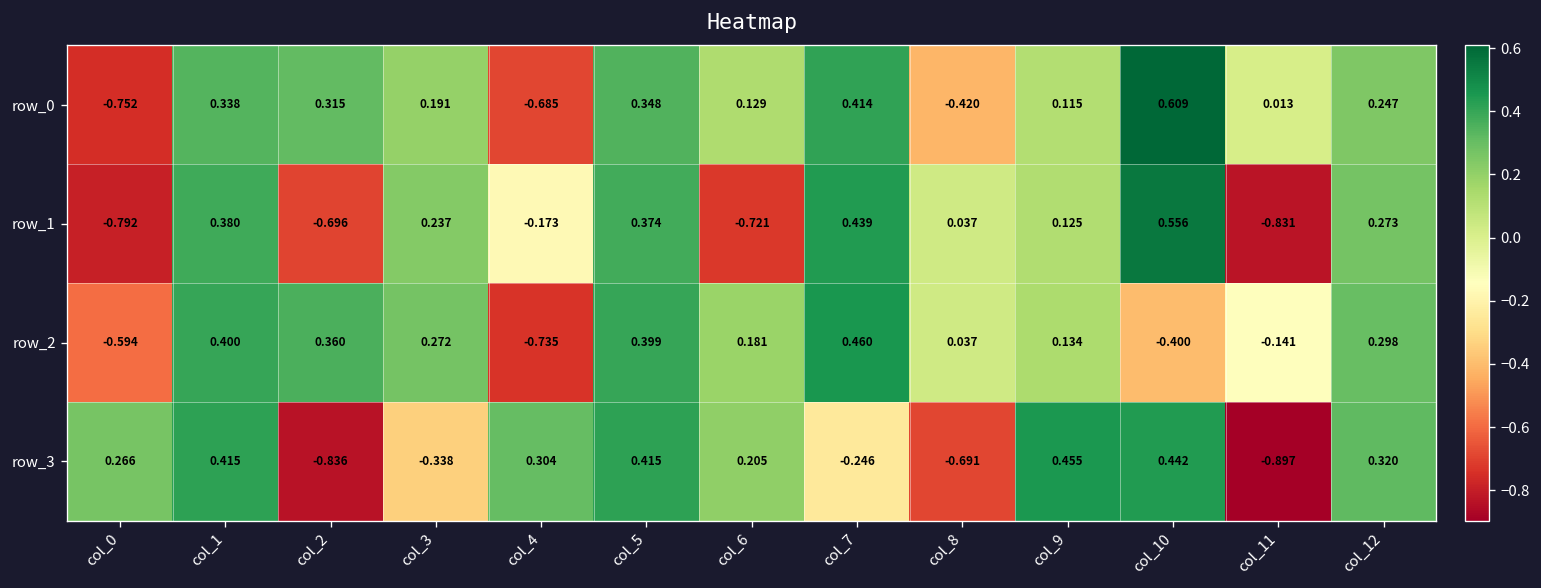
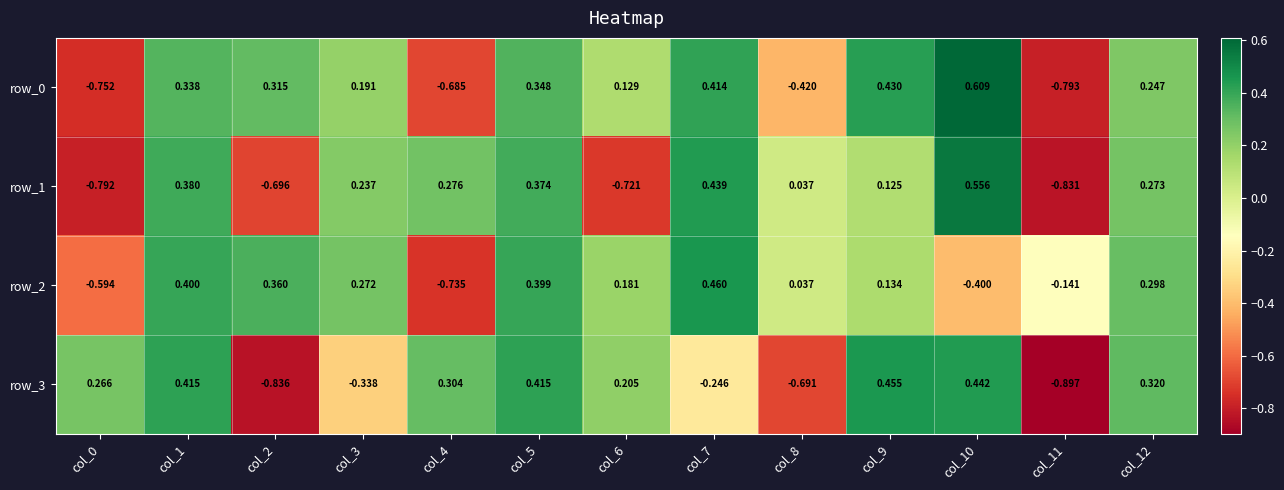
row_0, col_9: 0.115 -> 0.430
row_0, col_11: 0.013 -> -0.793
row_1, col_4: -0.173 -> 0.276
